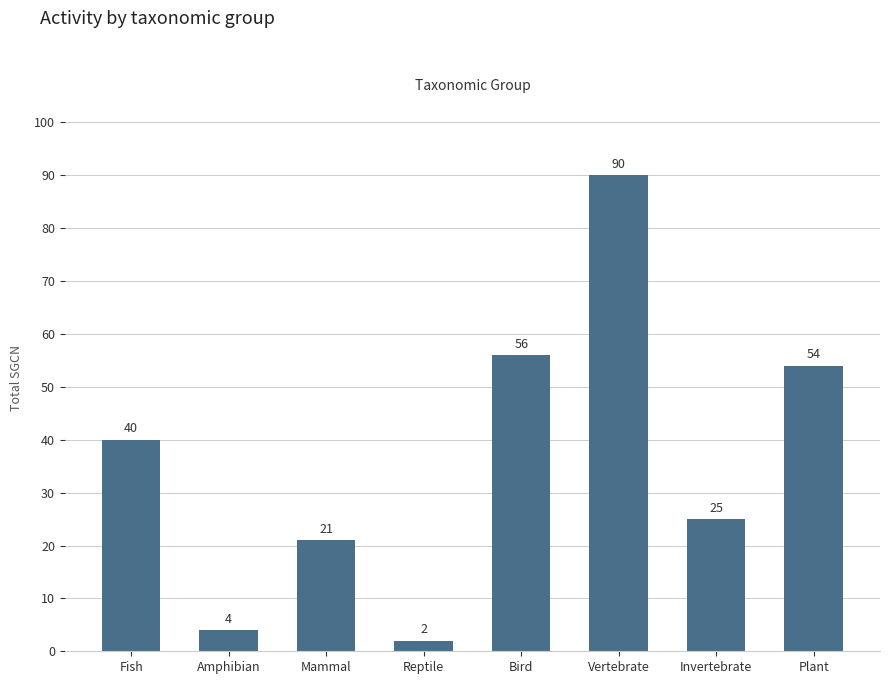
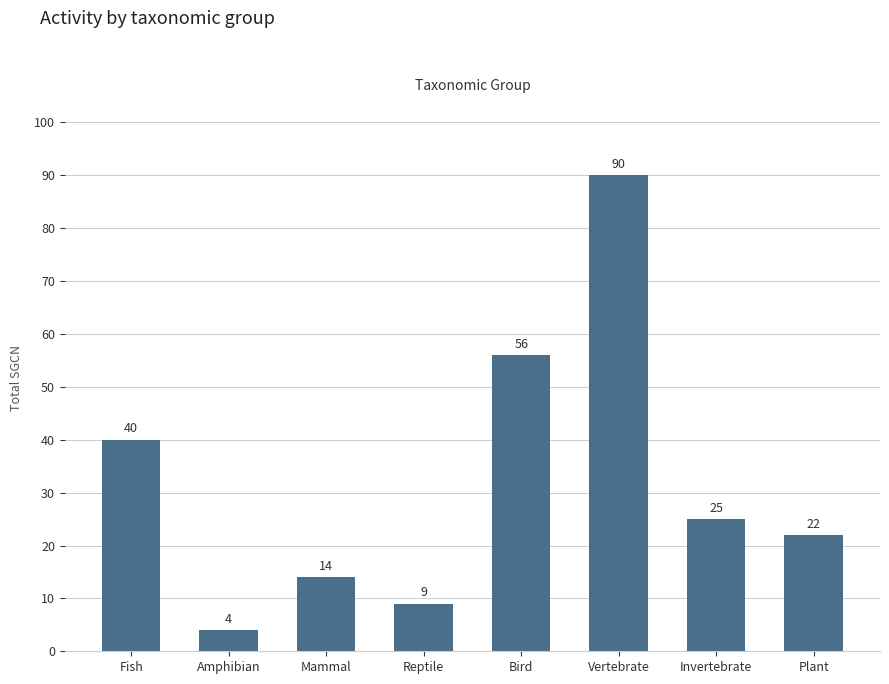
Mammal: 21 -> 14
Reptile: 2 -> 9
Plant: 54 -> 22
